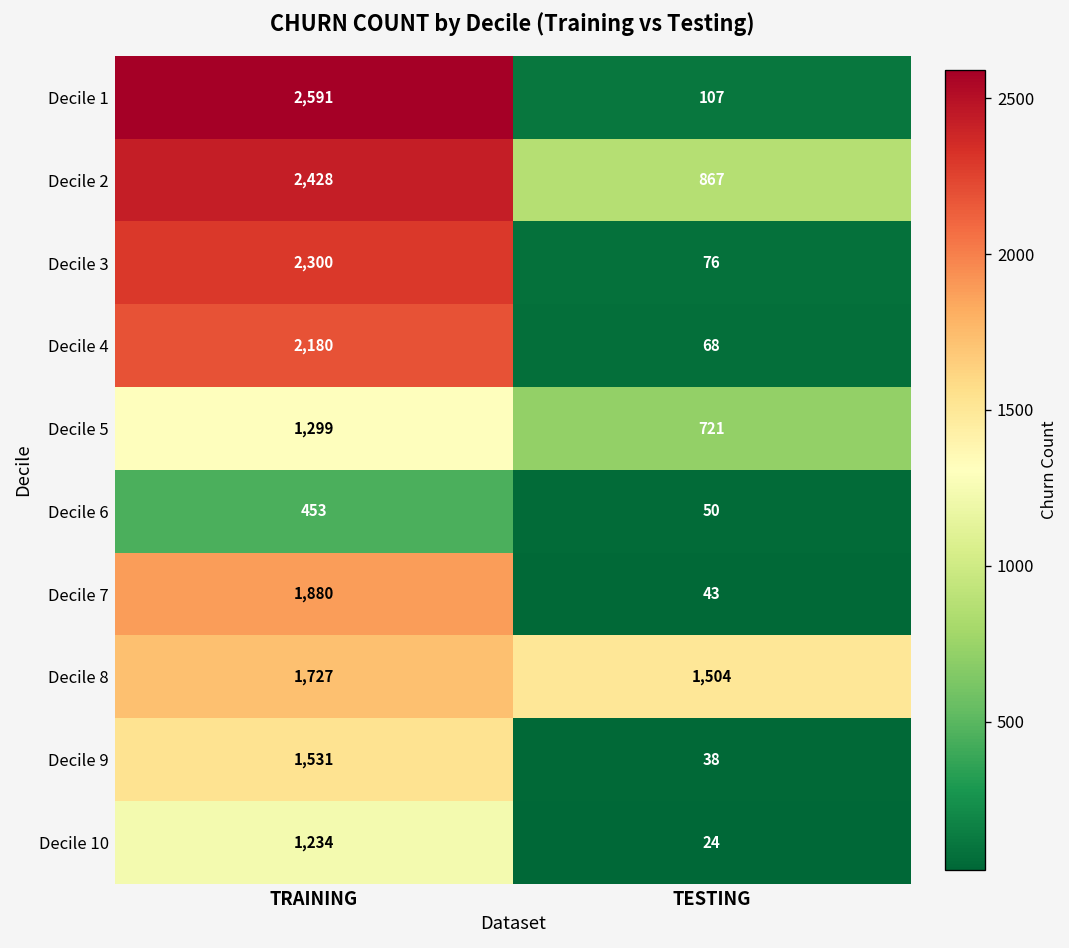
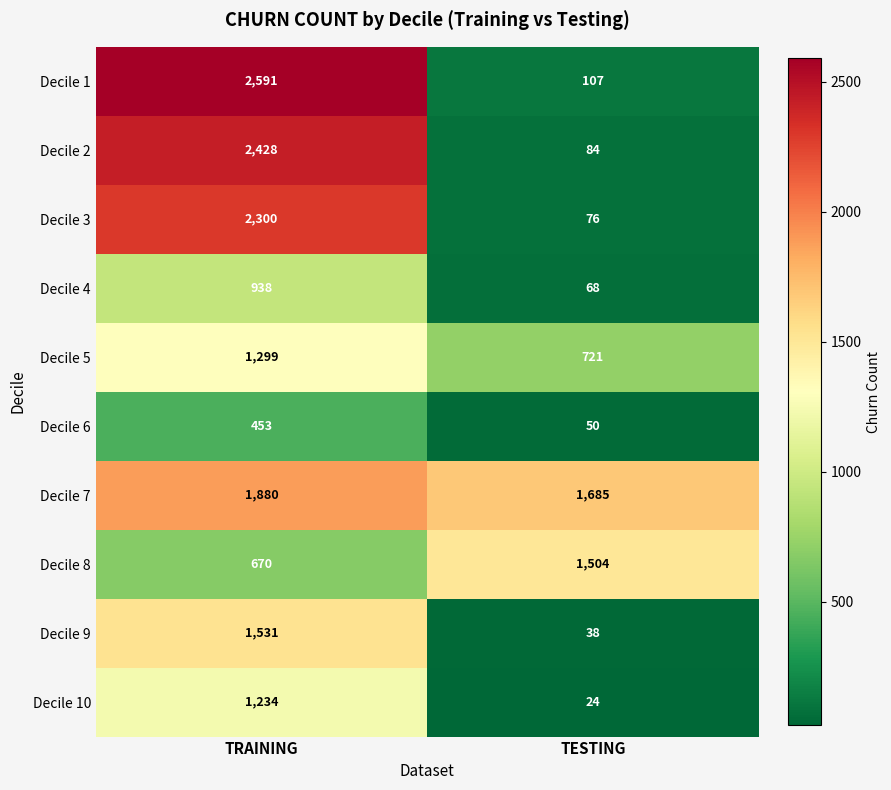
Decile 2, TESTING: 867 -> 84
Decile 4, TRAINING: 2,180 -> 938
Decile 7, TESTING: 43 -> 1,685
Decile 8, TRAINING: 1,727 -> 670
